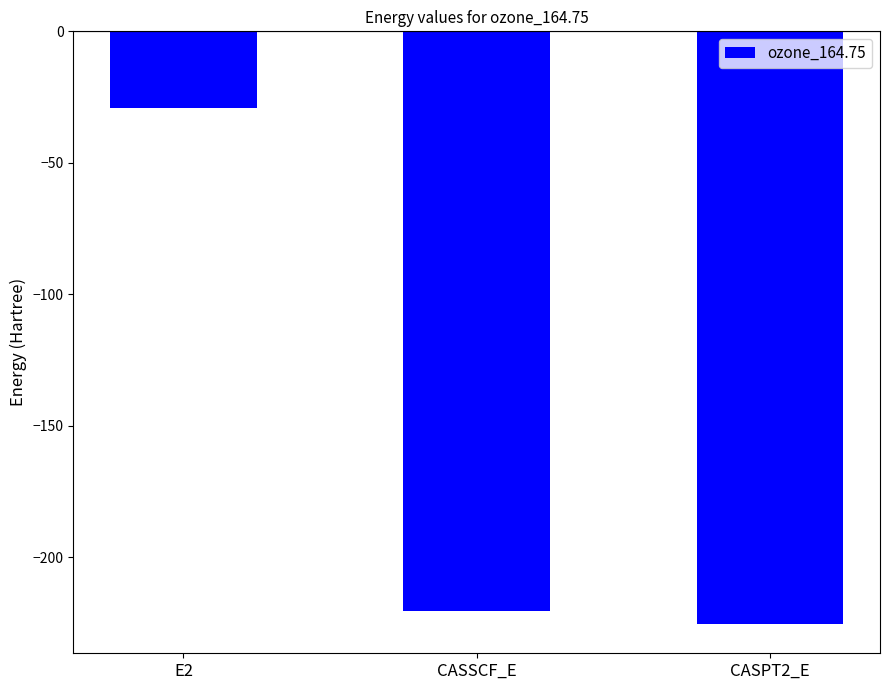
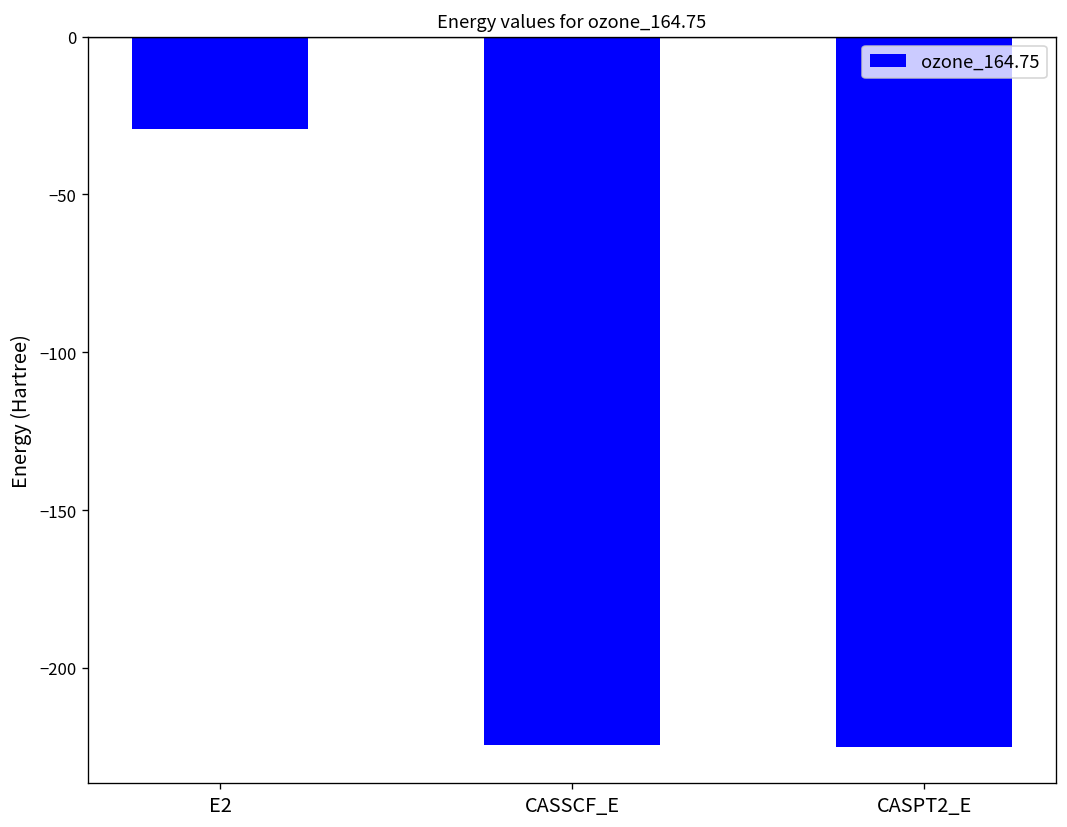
CASSCF_E: -220 -> -224
